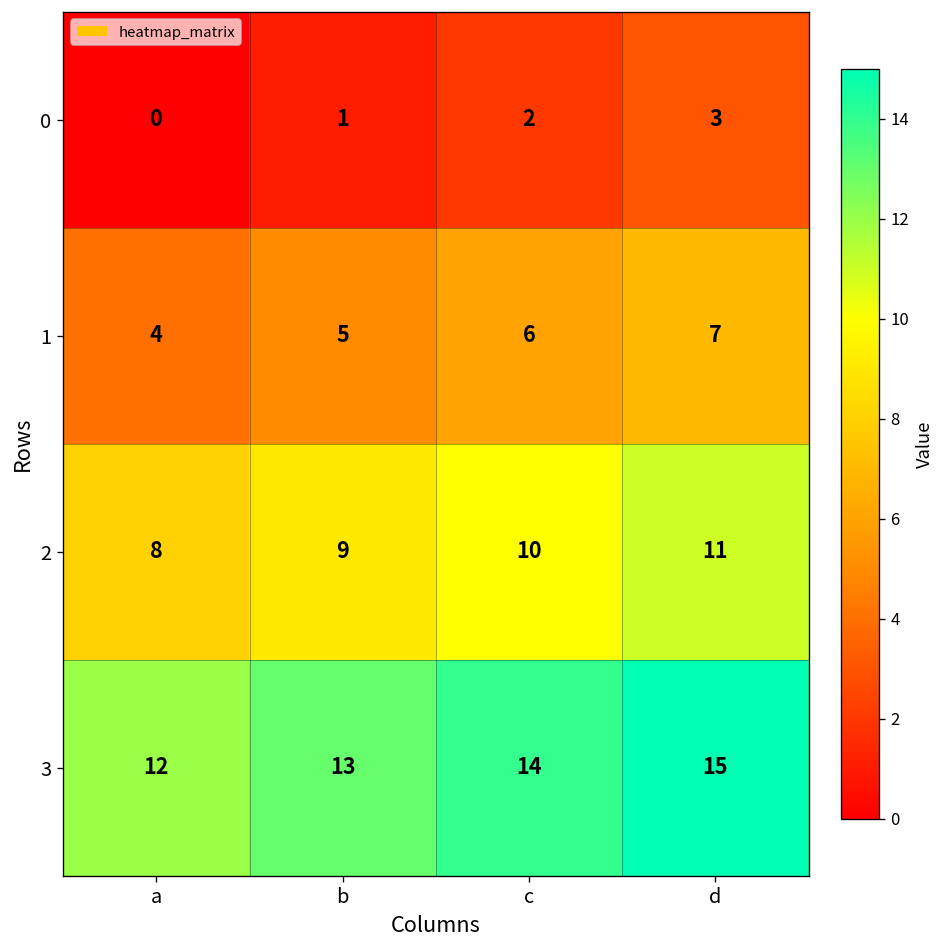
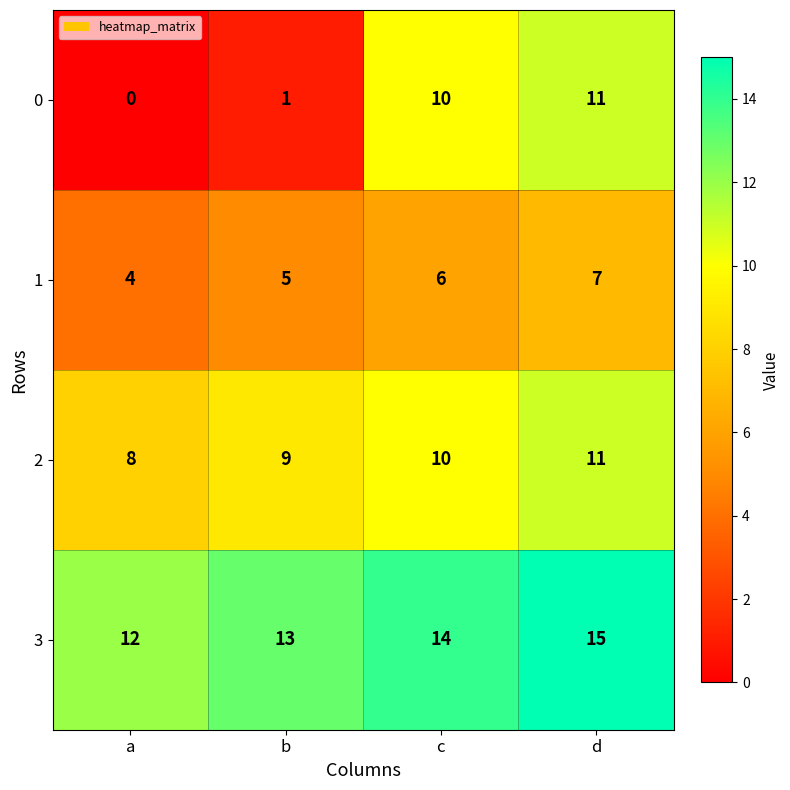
0, c: 2 -> 10
0, d: 3 -> 11
